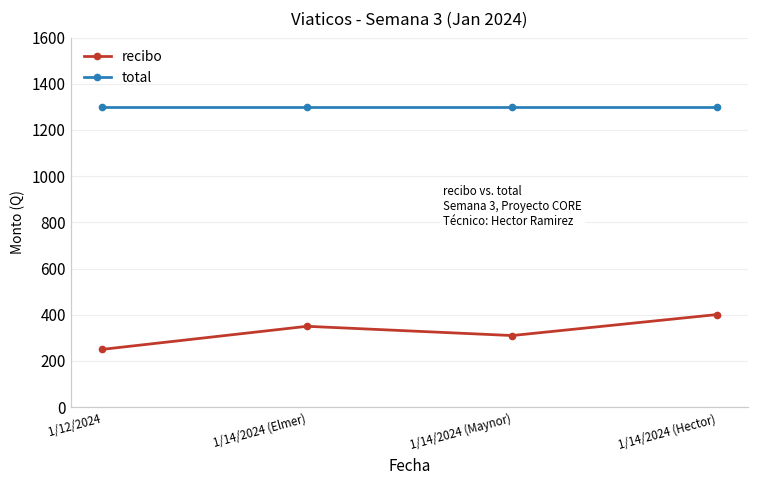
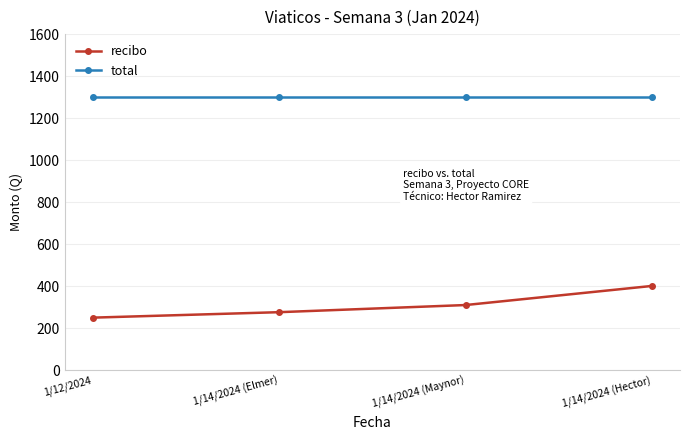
recibo, 1/14/2024 (Elmer): 350 -> 280
